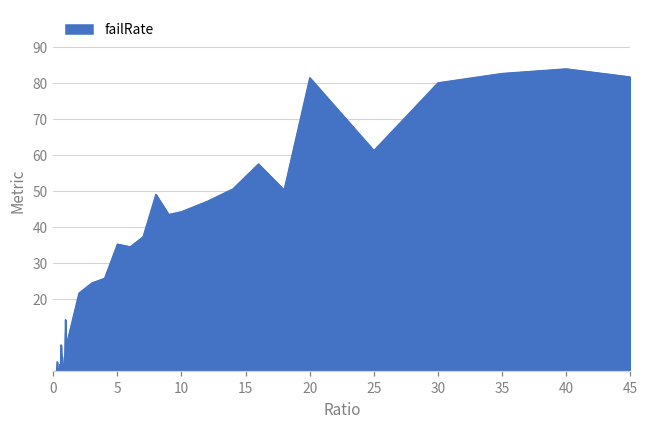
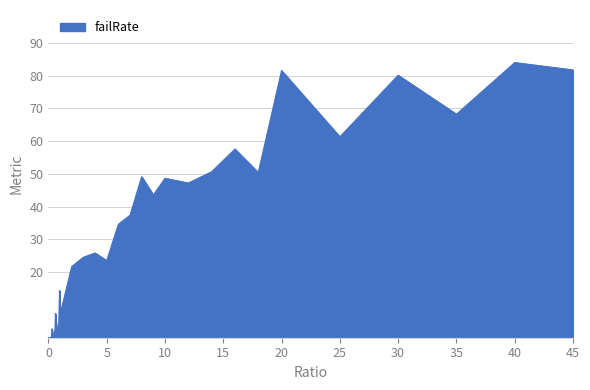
5: 35 -> 24
10: 44 -> 49
35: 83 -> 68
